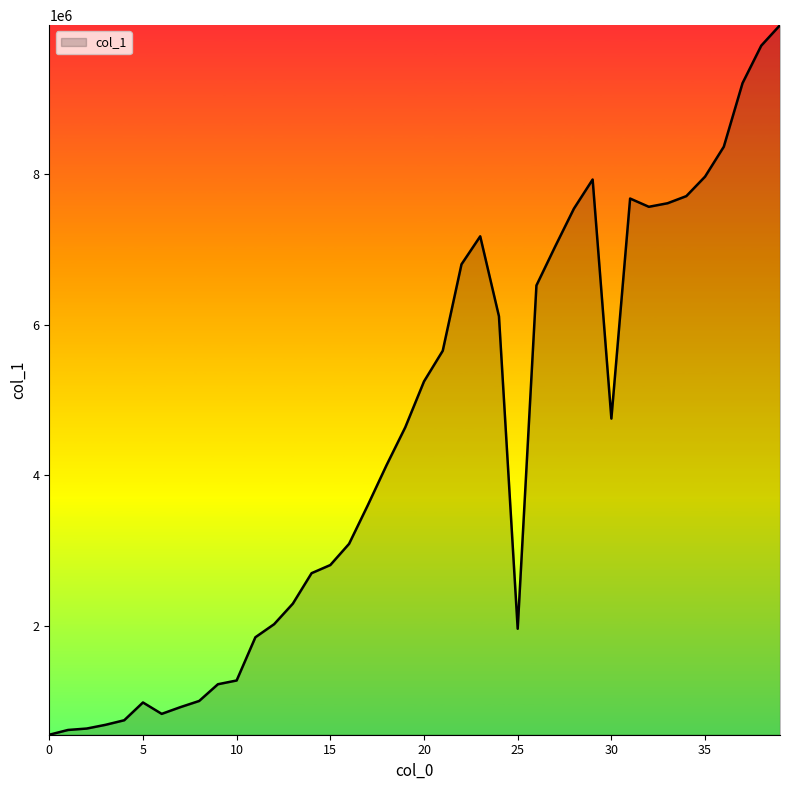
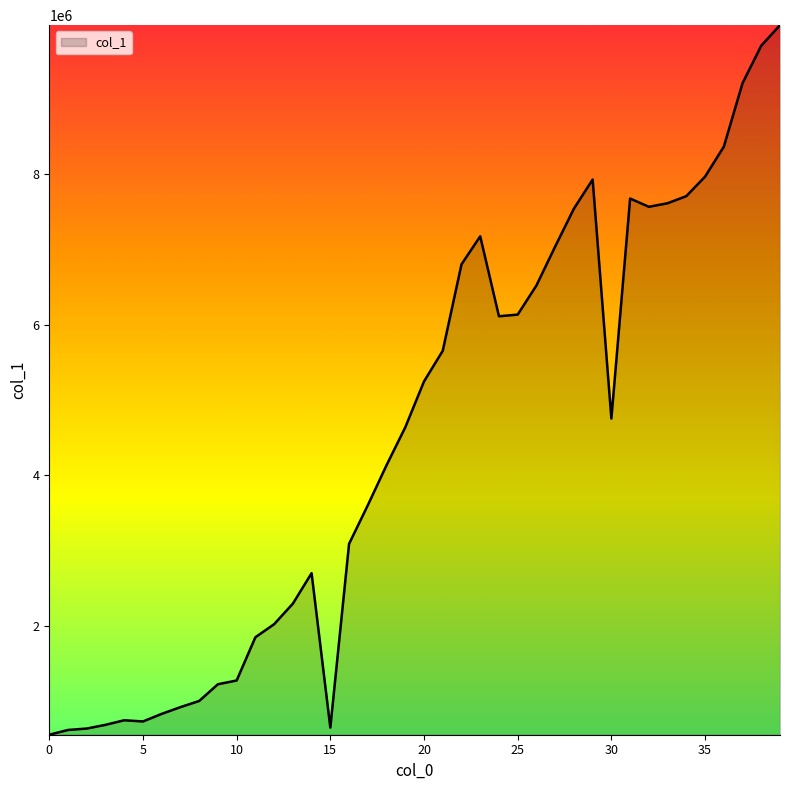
5: 1000000 -> 700000
15: 2800000 -> 600000
25: 2000000 -> 6100000
